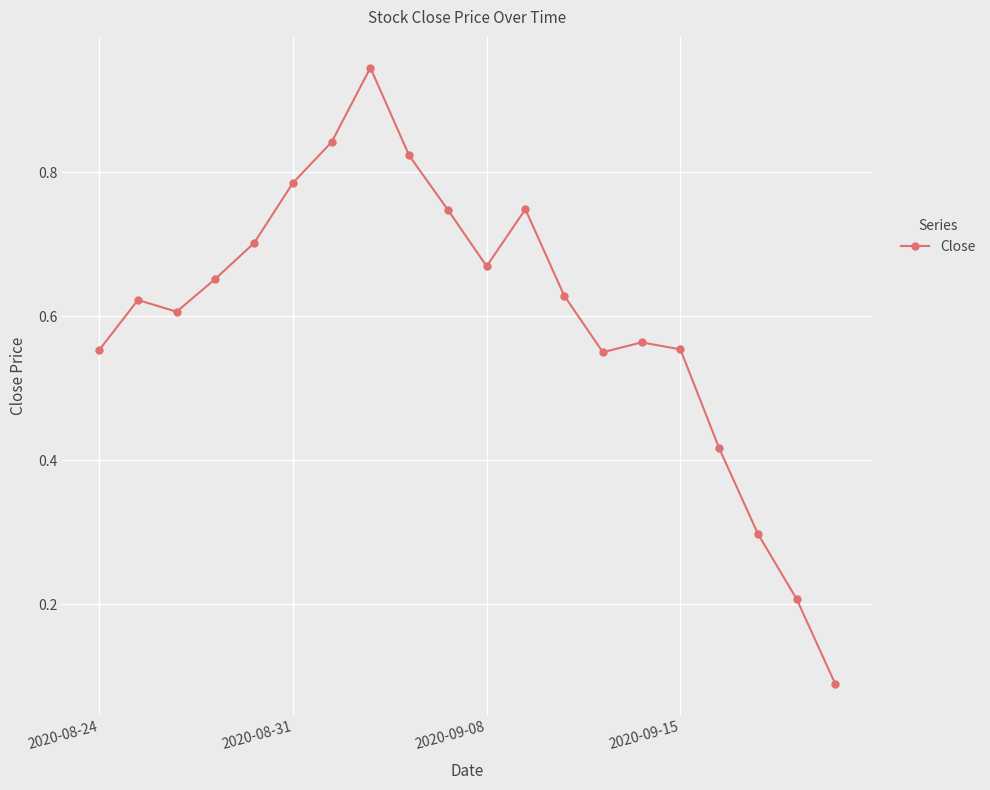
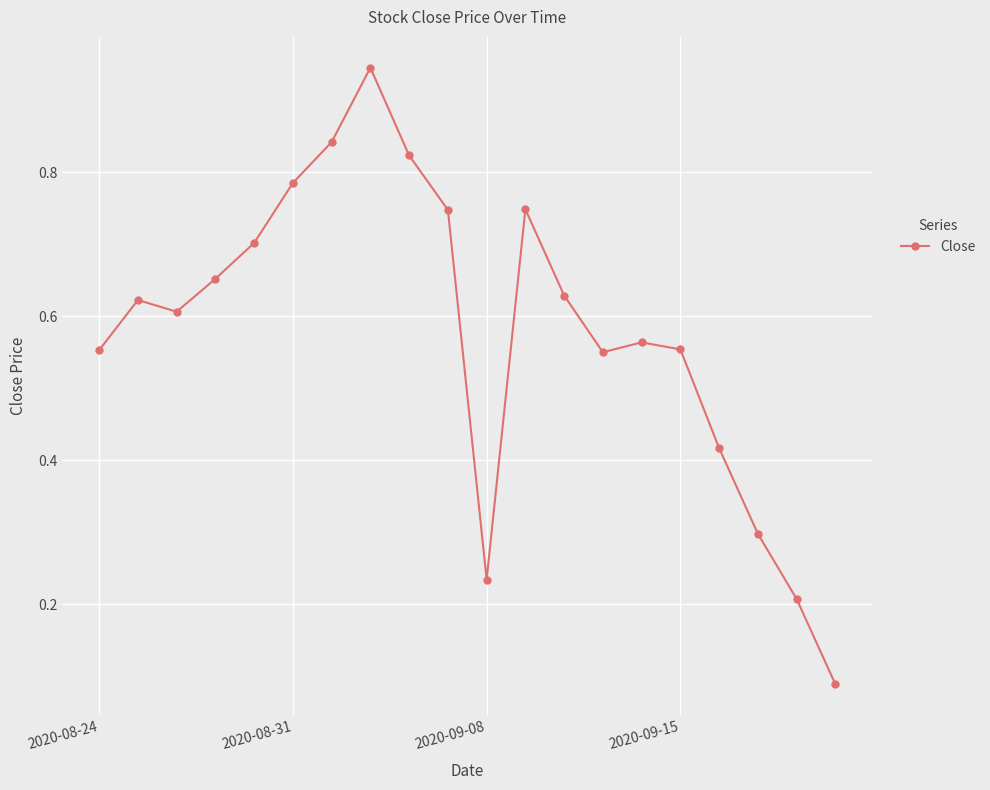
2020-09-08: 0.67 -> 0.23
